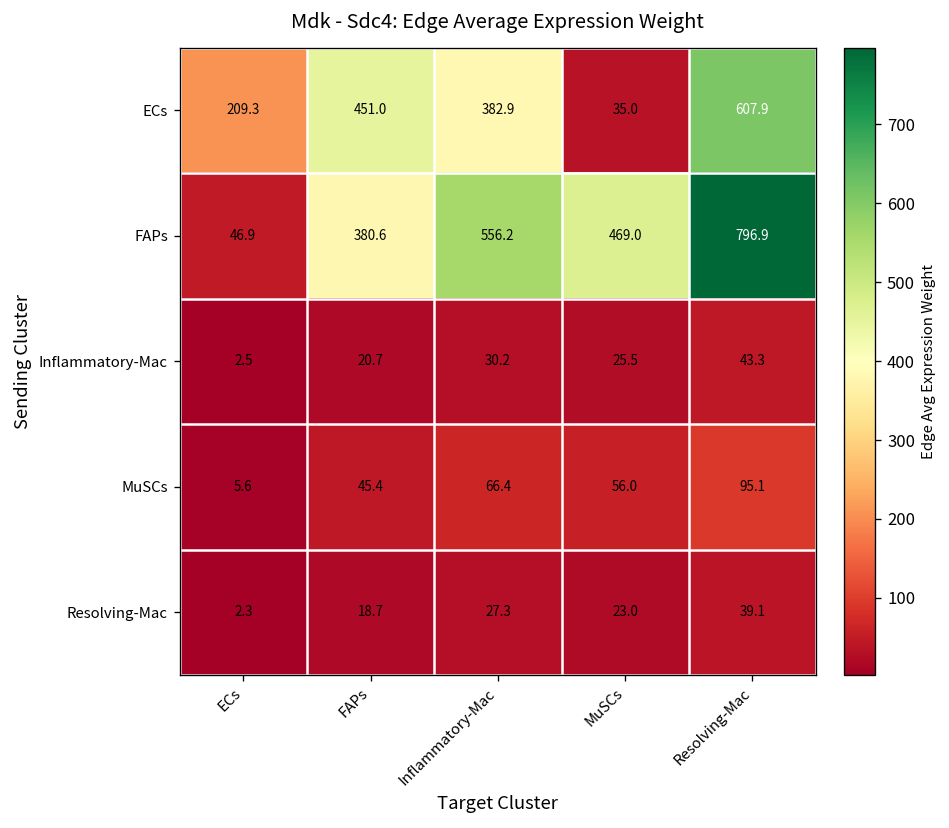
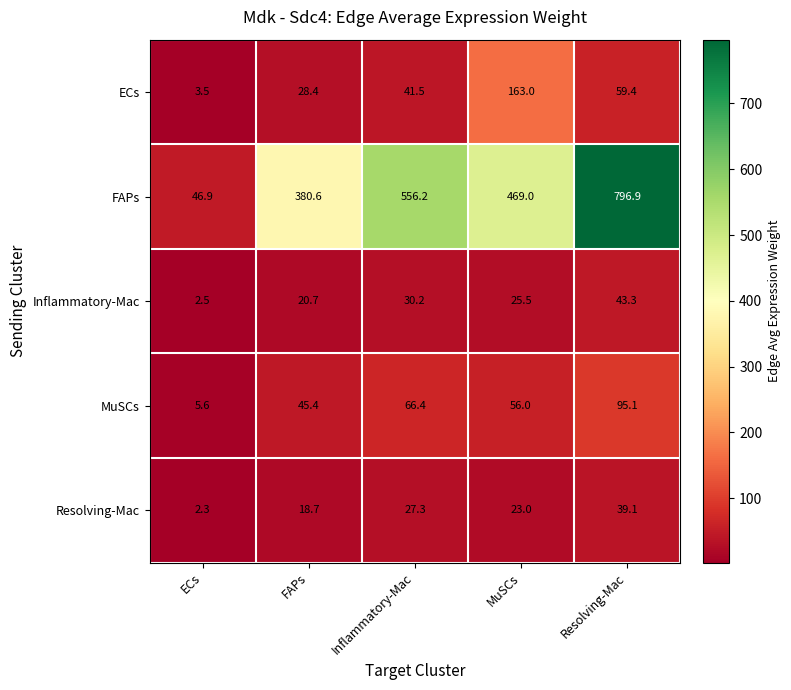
ECs, ECs: 209.3 -> 3.5
ECs, FAPs: 451.0 -> 28.4
ECs, Inflammatory-Mac: 382.9 -> 41.5
ECs, MuSCs: 35.0 -> 163.0
ECs, Resolving-Mac: 607.9 -> 59.4
